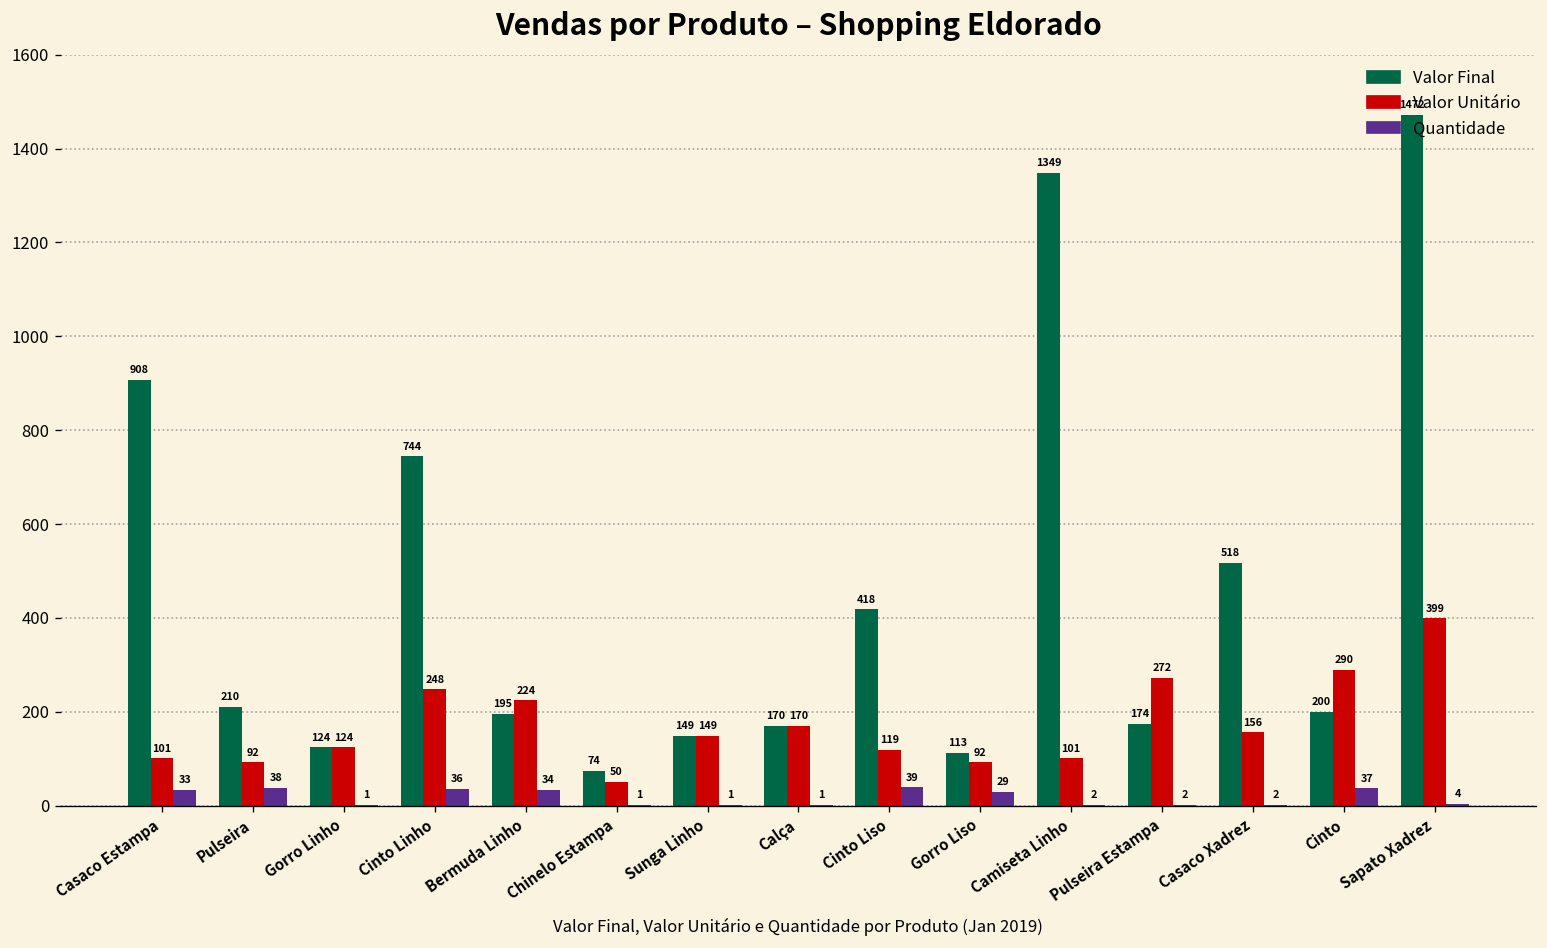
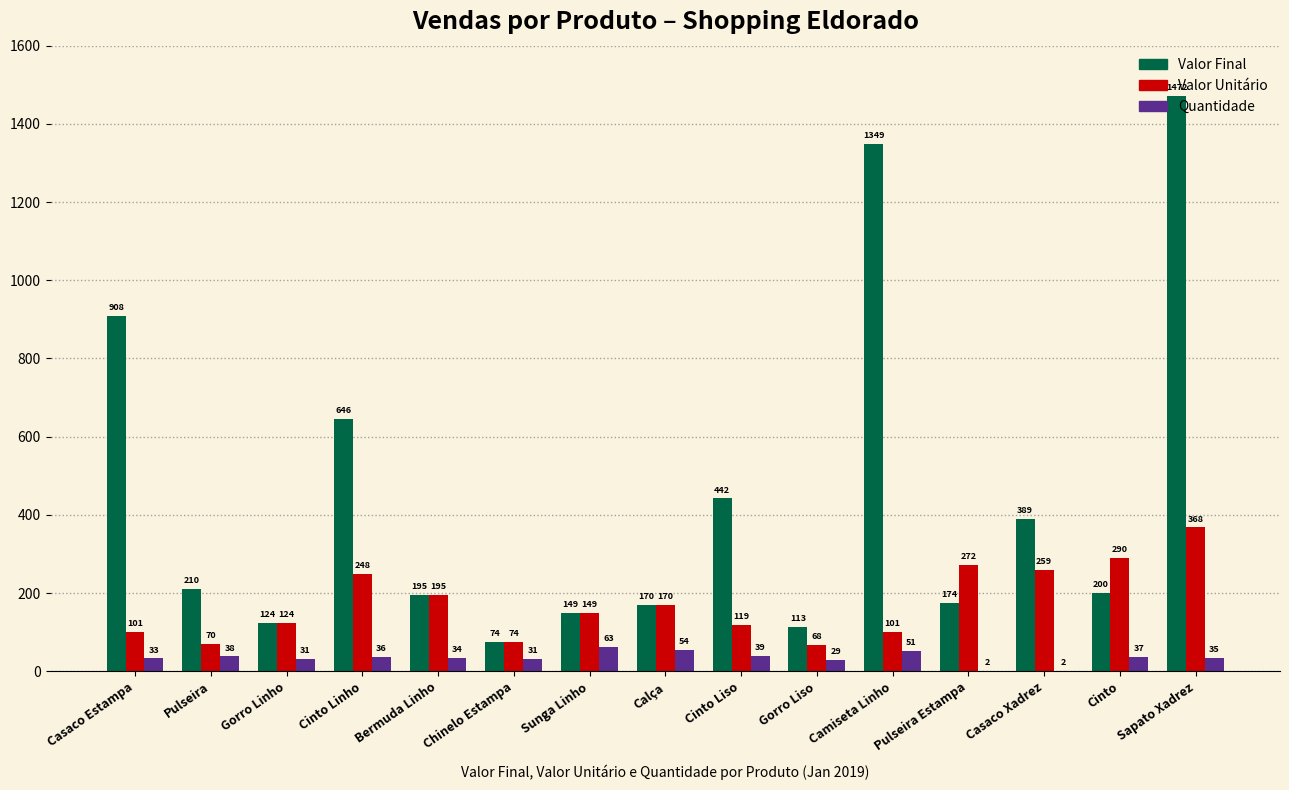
Valor Unitário, Pulseira: 92 -> 70
Quantidade, Gorro Linho: 1 -> 31
Valor Final, Cinto Linho: 744 -> 646
Valor Unitário, Bermuda Linho: 224 -> 195
Valor Unitário, Chinelo Estampa: 50 -> 74
Quantidade, Chinelo Estampa: 1 -> 31
Quantidade, Sunga Linho: 1 -> 63
Quantidade, Calça: 1 -> 54
Valor Final, Cinto Liso: 418 -> 442
Valor Unitário, Gorro Liso: 92 -> 68
Quantidade, Camiseta Linho: 2 -> 51
Valor Final, Casaco Xadrez: 518 -> 389
Valor Unitário, Casaco Xadrez: 156 -> 259
Valor Unitário, Sapato Xadrez: 399 -> 368
Quantidade, Sapato Xadrez: 4 -> 35
